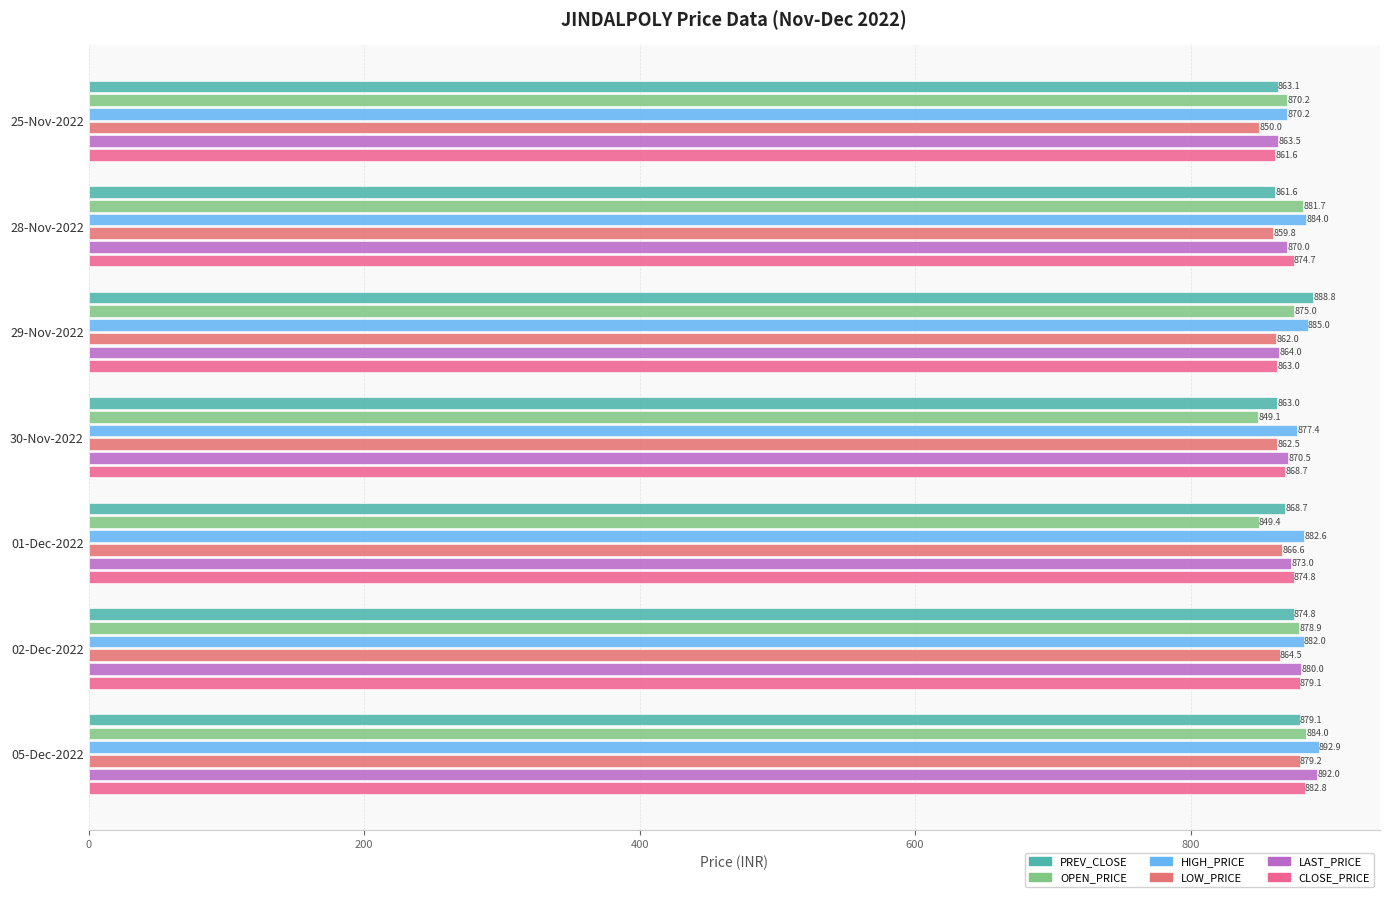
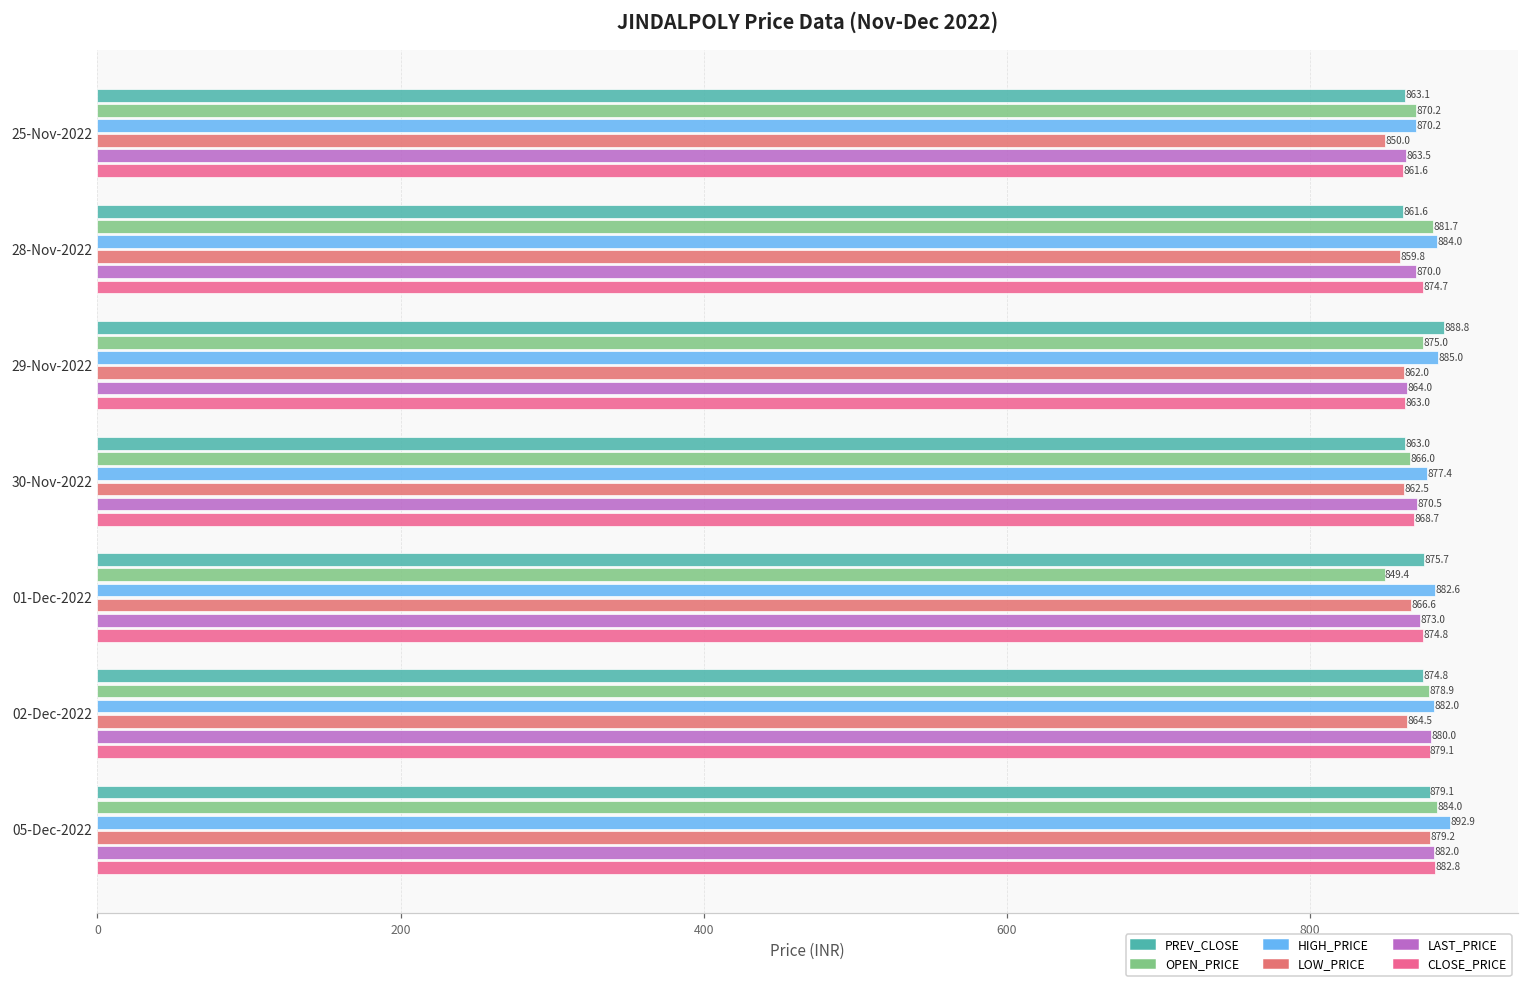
OPEN_PRICE, 30-Nov-2022: 849.1 -> 866.0
PREV_CLOSE, 01-Dec-2022: 868.7 -> 875.7
LAST_PRICE, 05-Dec-2022: 892.0 -> 882.0
